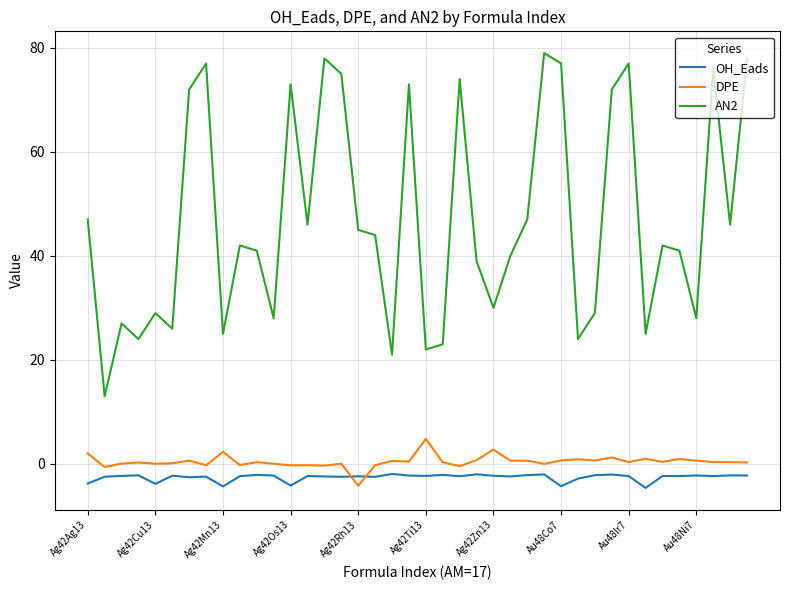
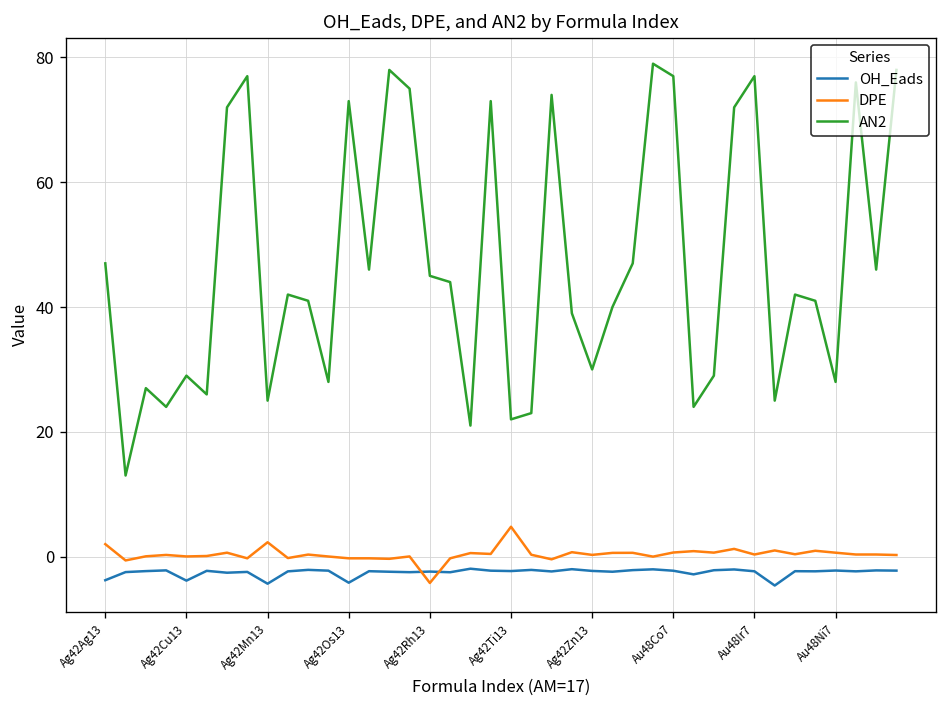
DPE, Ag42Zn13: 3 -> 0
OH_Eads, Au48Co7: -4 -> -2
